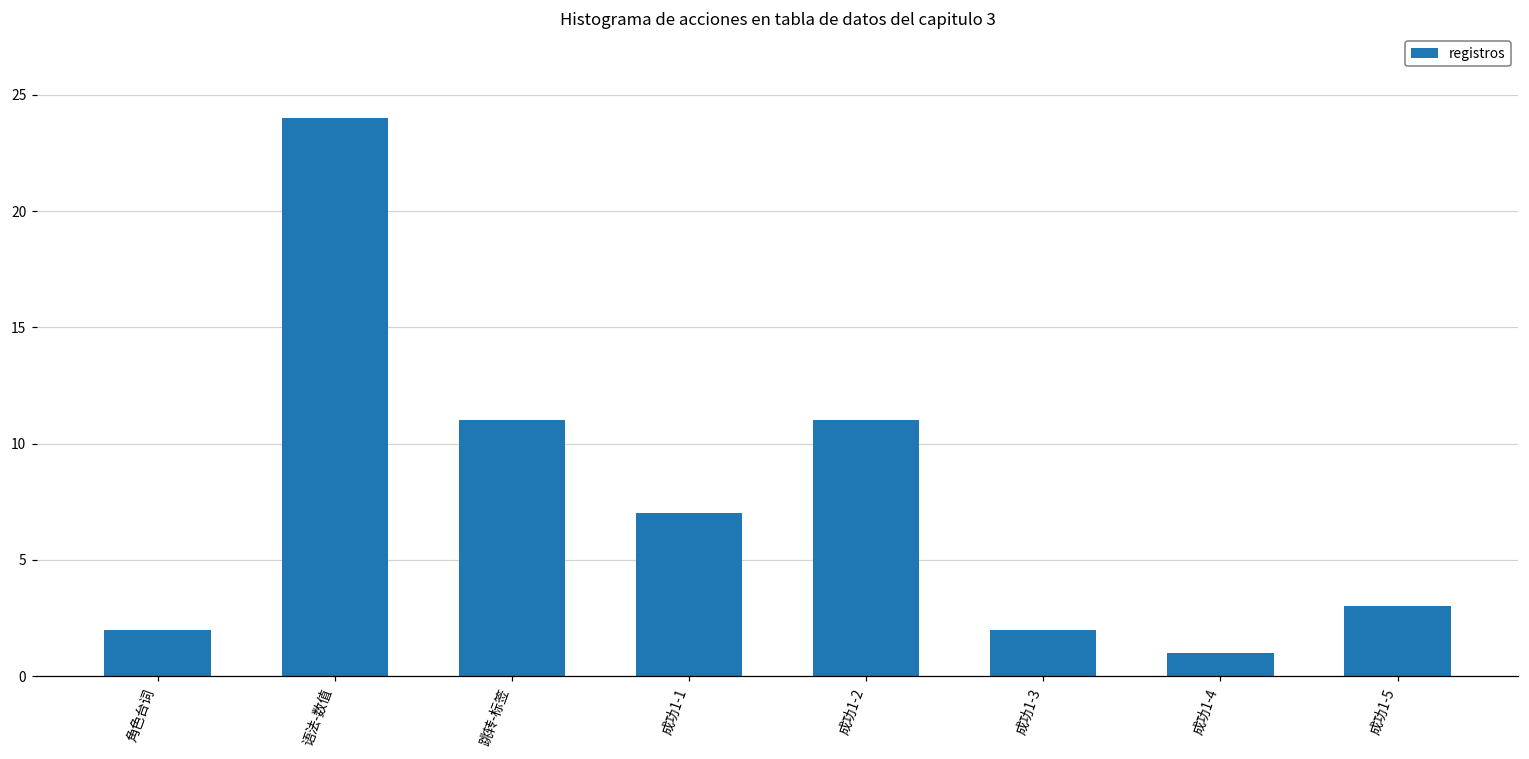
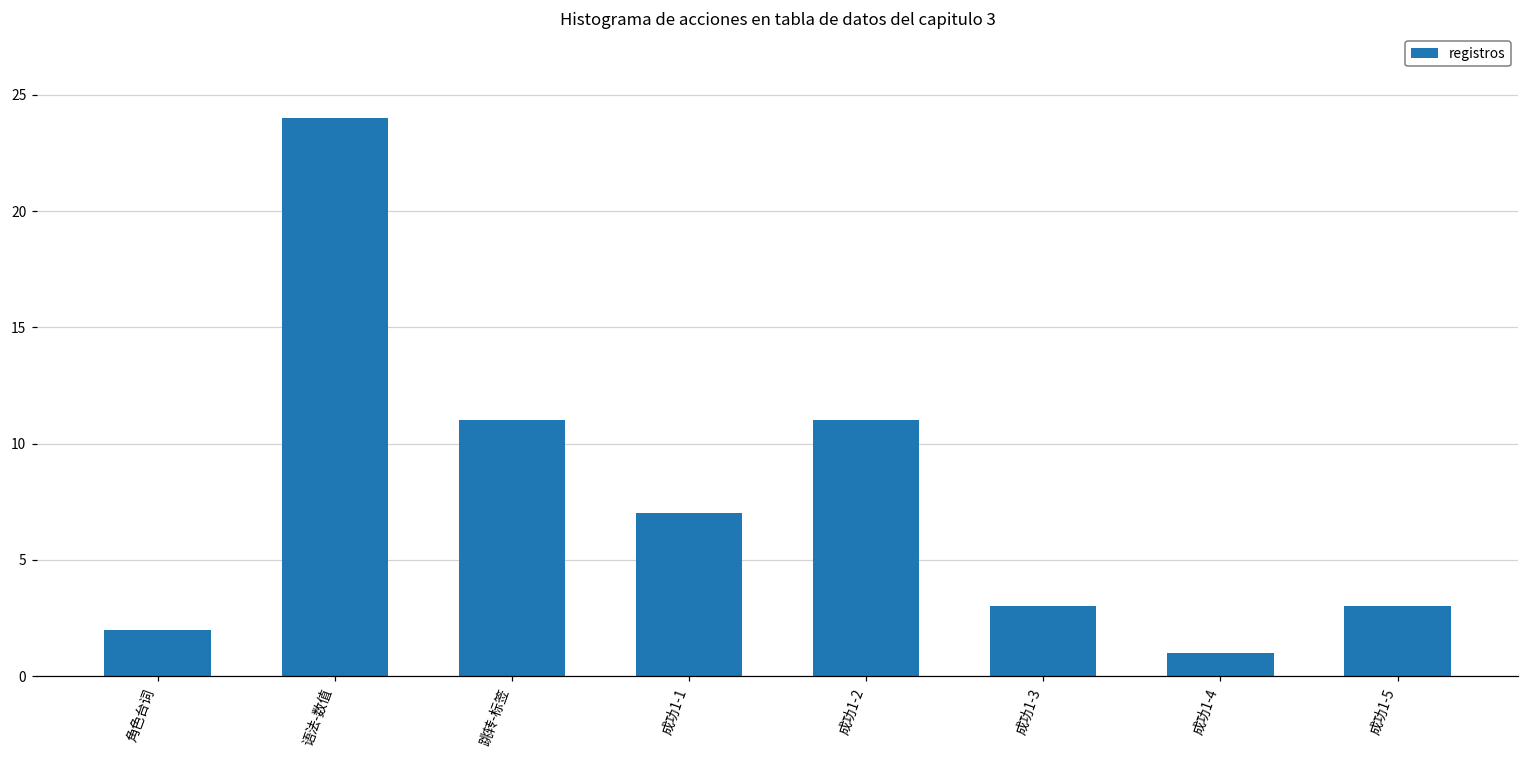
成功1-3: 2 -> 3
